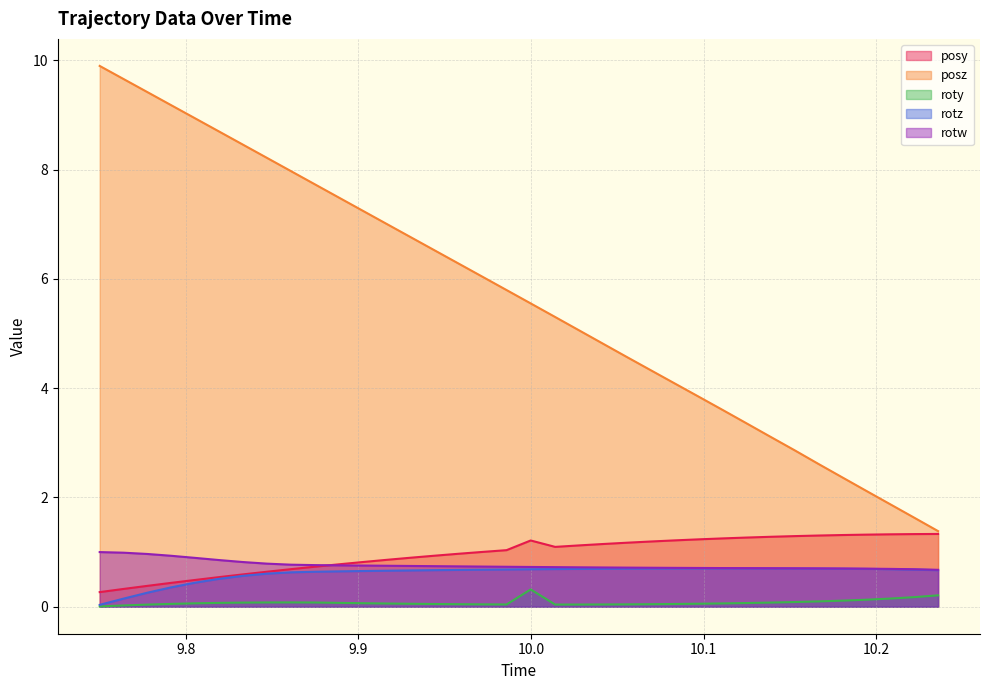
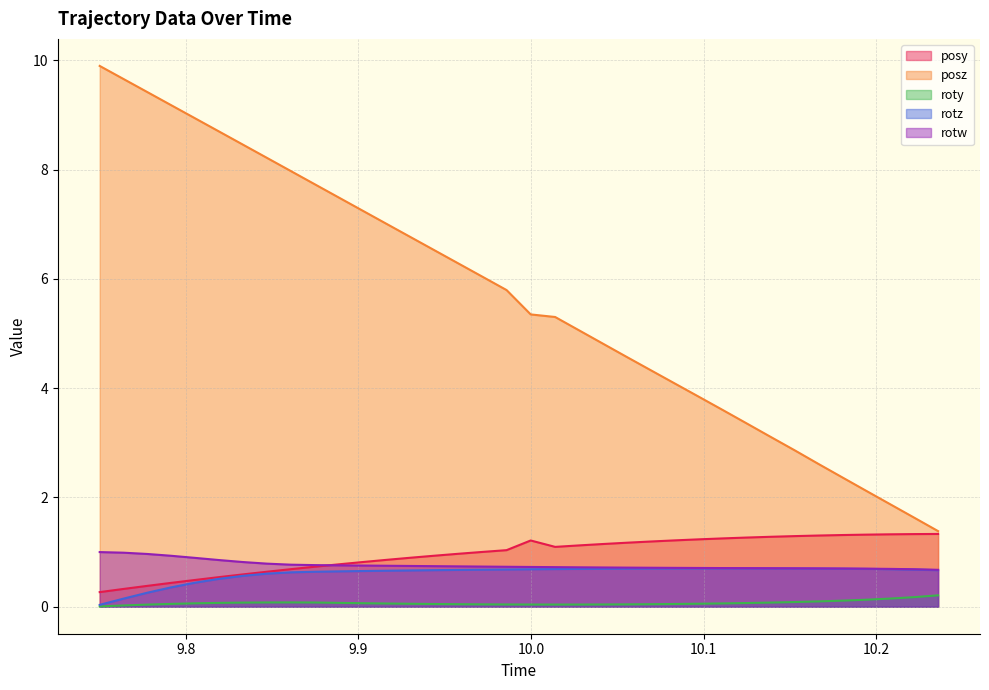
posz, 10.0: 5.6 -> 5.3
roty, 10.0: 0.3 -> 0.0
